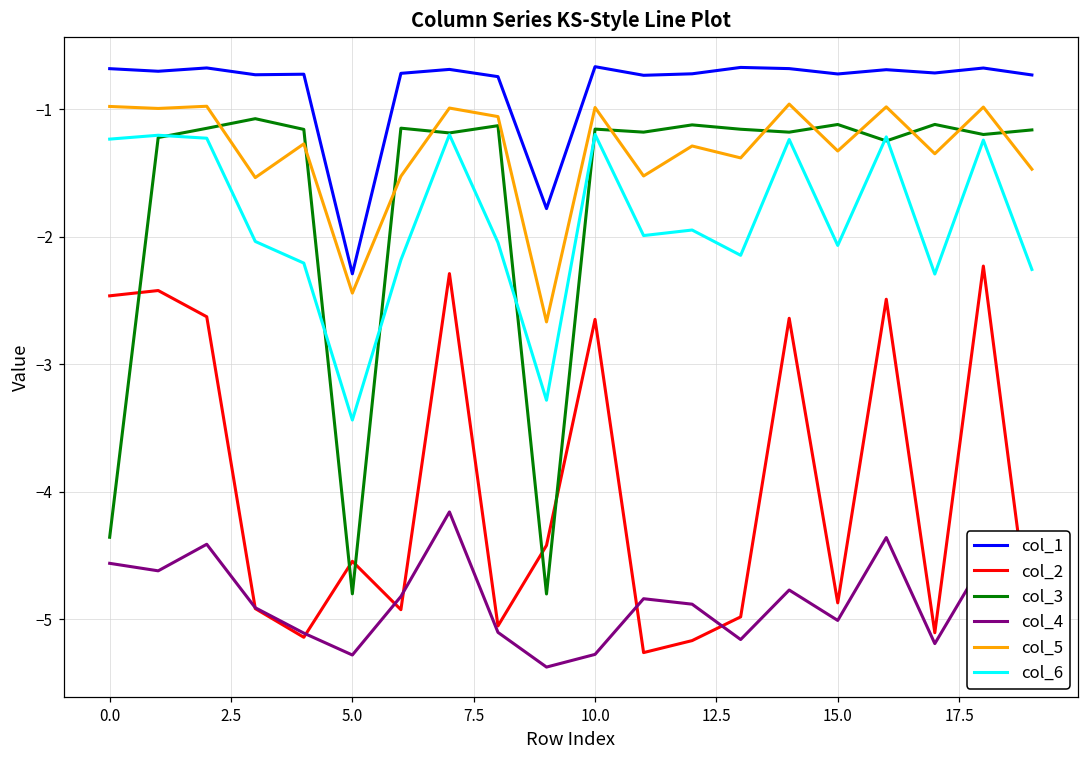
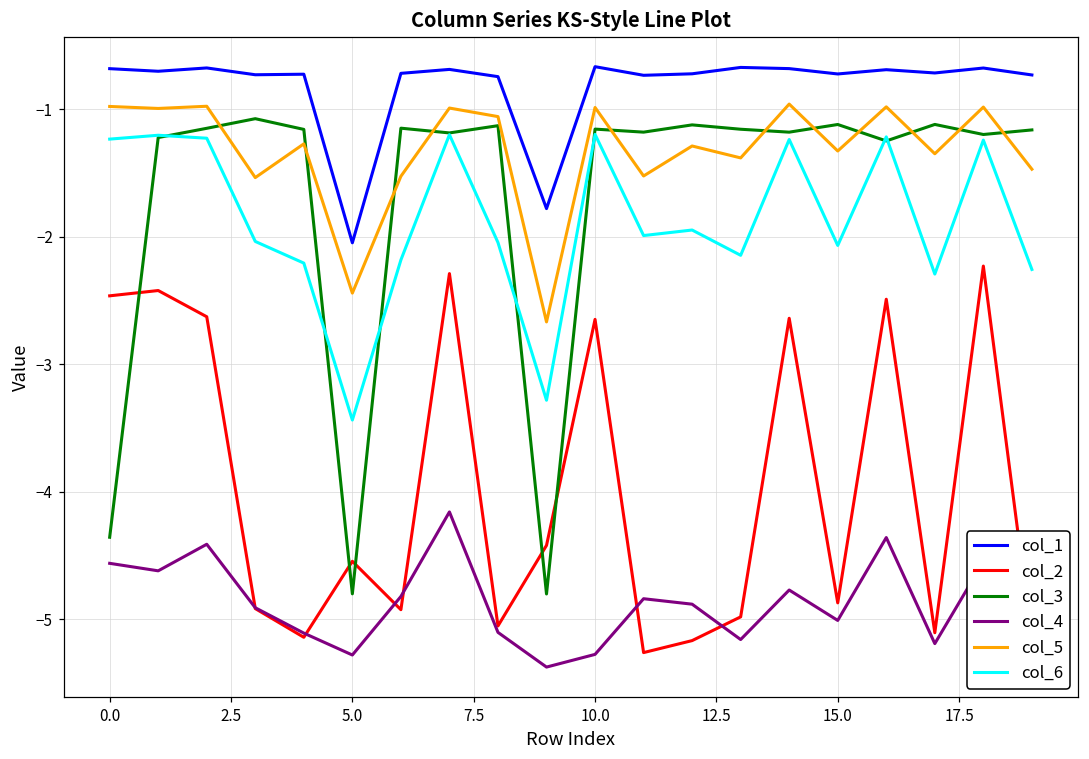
col_1, 5.0: -2.29 -> -2.05
